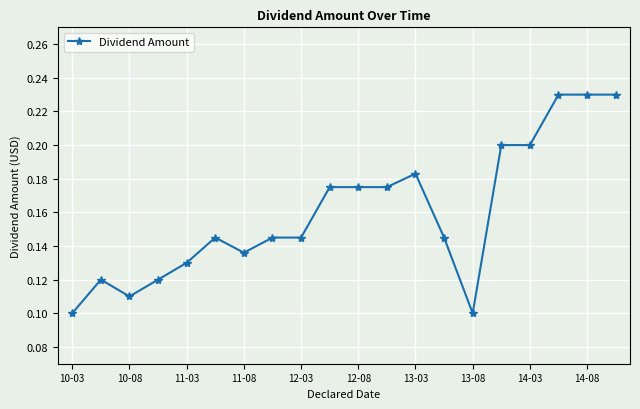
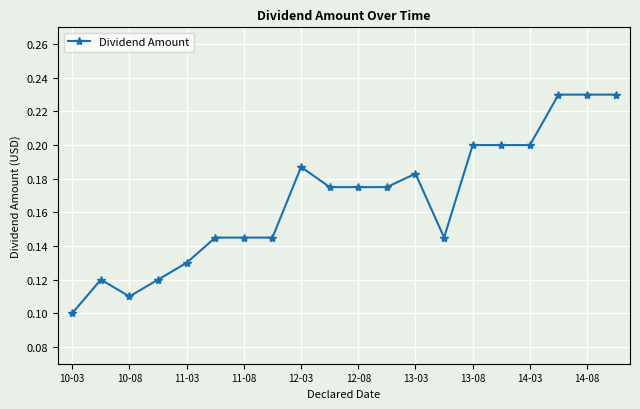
11-08: 0.136 -> 0.145
12-03: 0.145 -> 0.187
13-08: 0.1 -> 0.2
